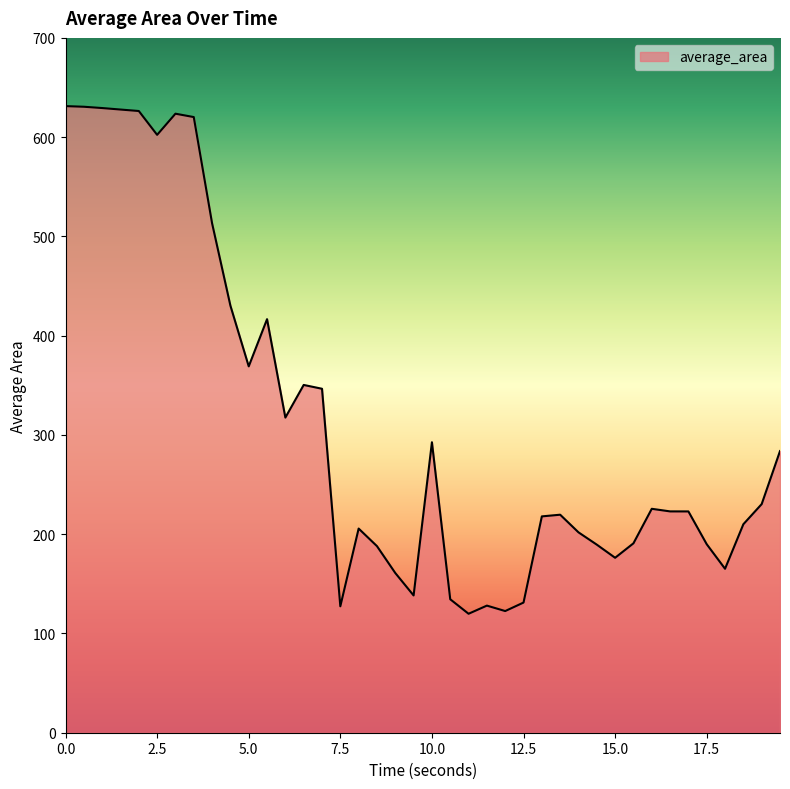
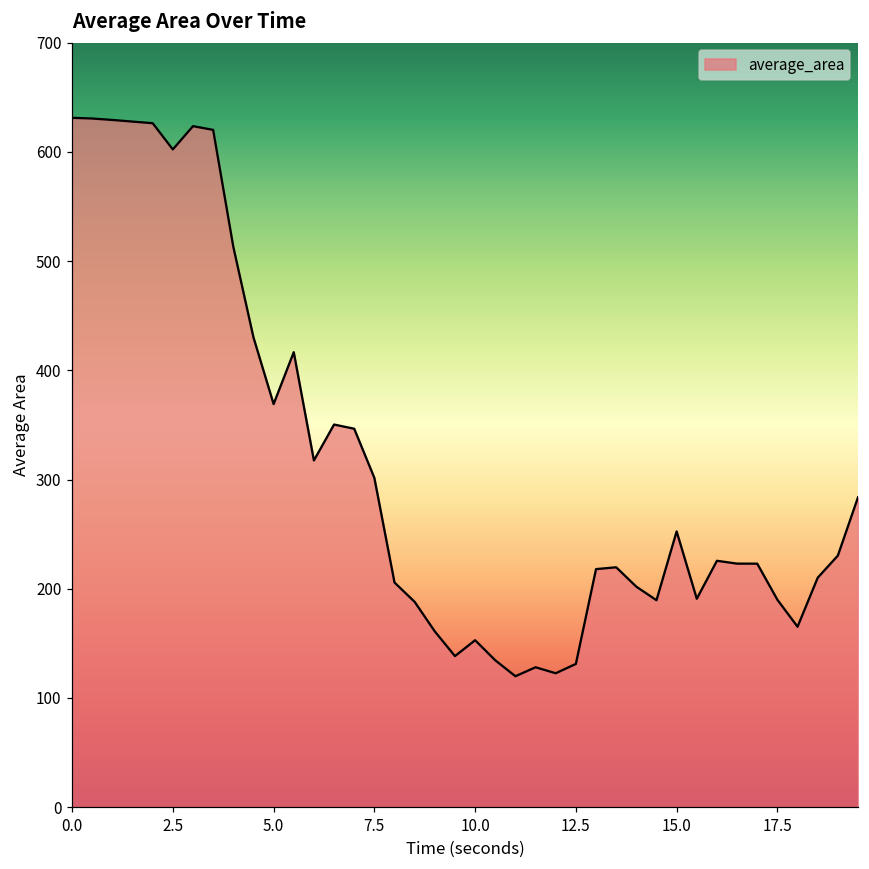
7.5: 130 -> 300
10.0: 290 -> 150
15.0: 180 -> 250
